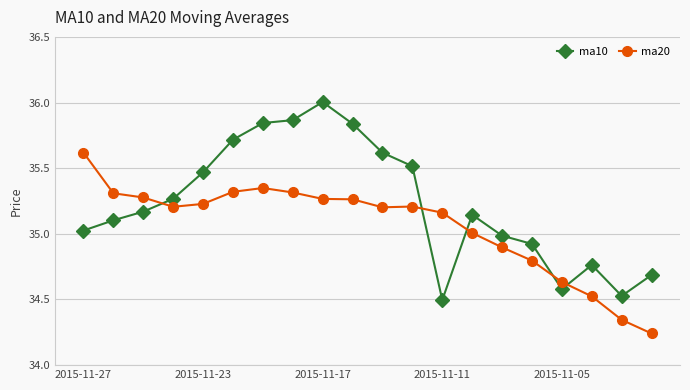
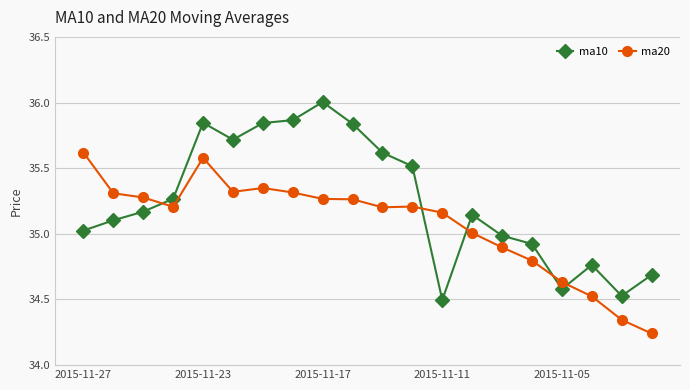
ma10, 2015-11-23: 35.47 -> 35.85
ma20, 2015-11-23: 35.23 -> 35.58
